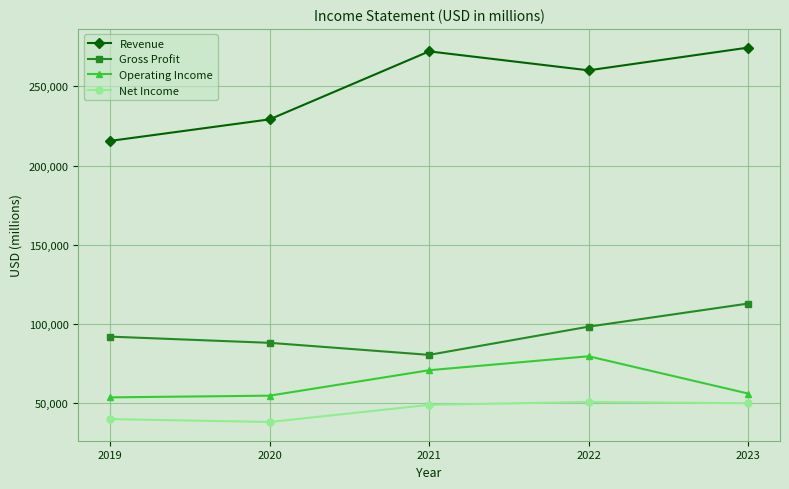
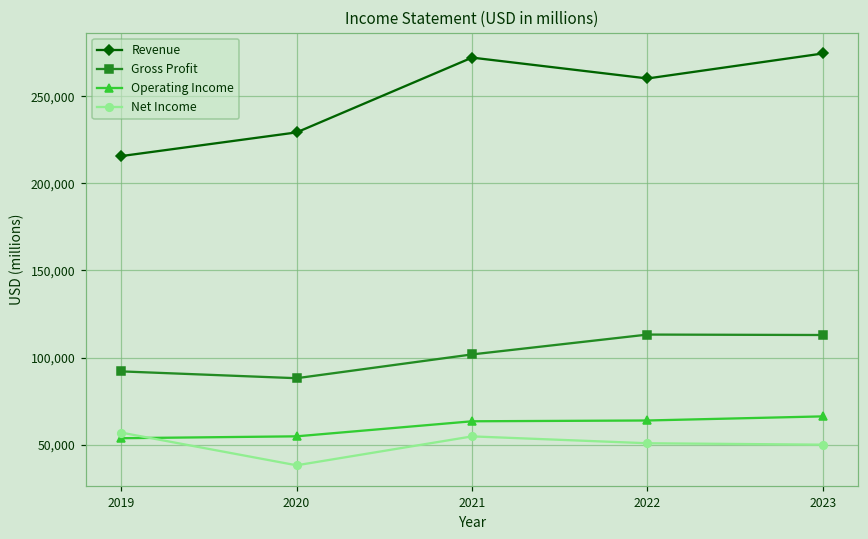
Net Income, 2019: 40,000 -> 57,000
Gross Profit, 2021: 81,000 -> 102,000
Operating Income, 2021: 71,000 -> 63,000
Net Income, 2021: 49,000 -> 55,000
Gross Profit, 2022: 98,000 -> 113,000
Operating Income, 2022: 80,000 -> 64,000
Operating Income, 2023: 56,000 -> 66,000
